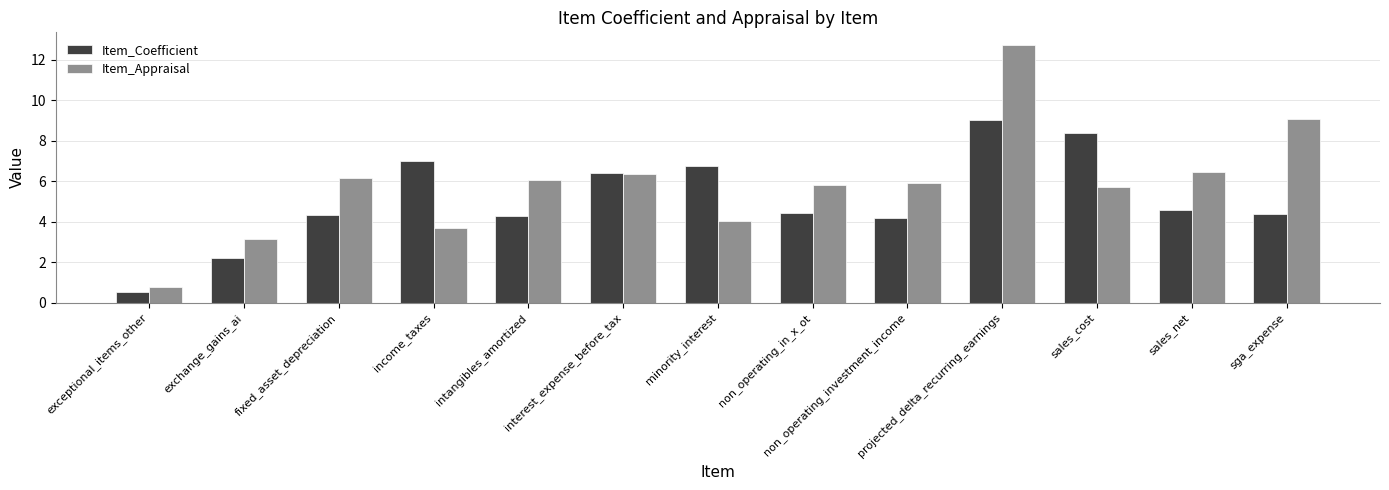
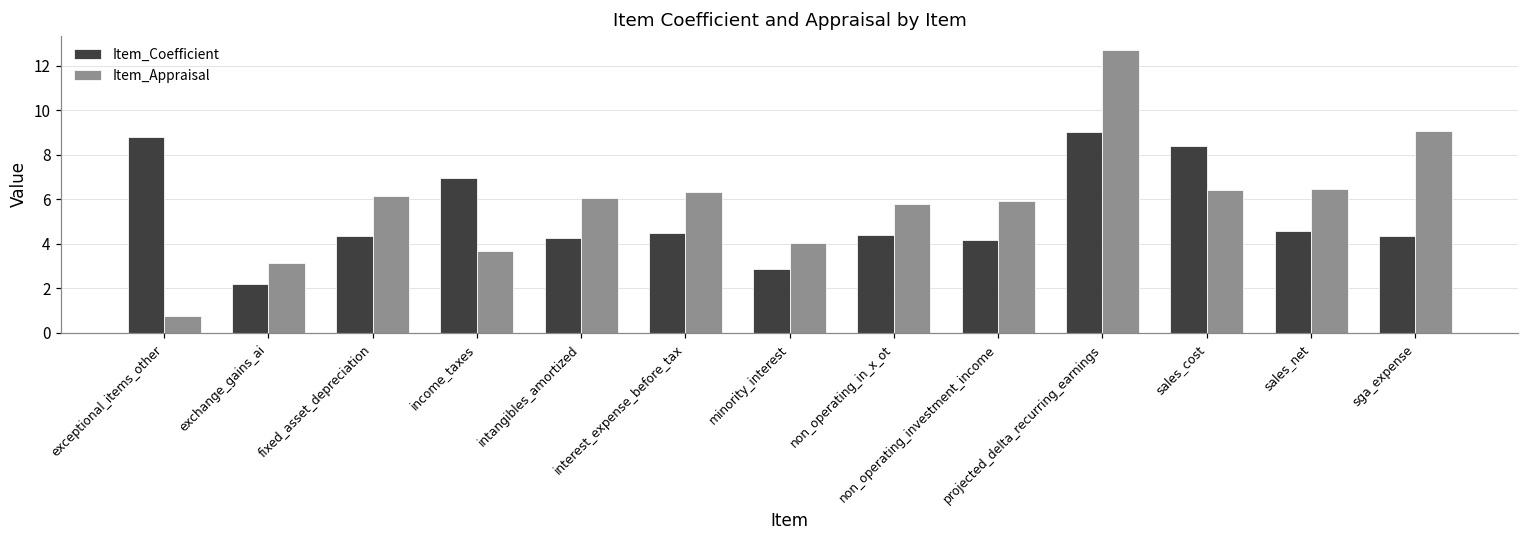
Item_Coefficient, exceptional_items_other: 0.5 -> 8.8
Item_Coefficient, interest_expense_before_tax: 6.4 -> 4.5
Item_Coefficient, minority_interest: 6.7 -> 2.9
Item_Appraisal, sales_cost: 5.7 -> 6.4
